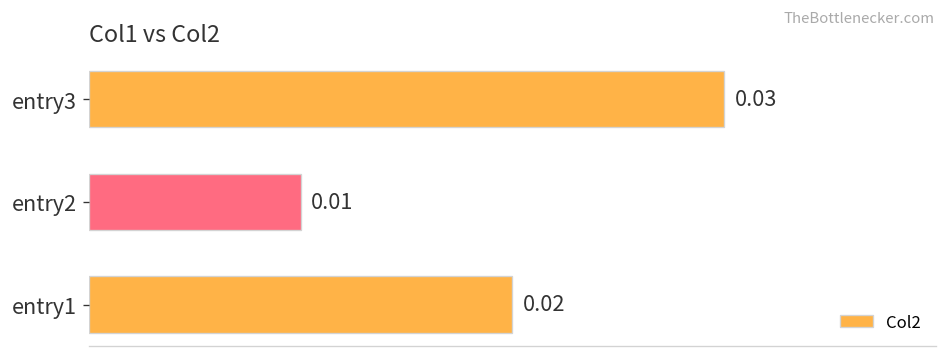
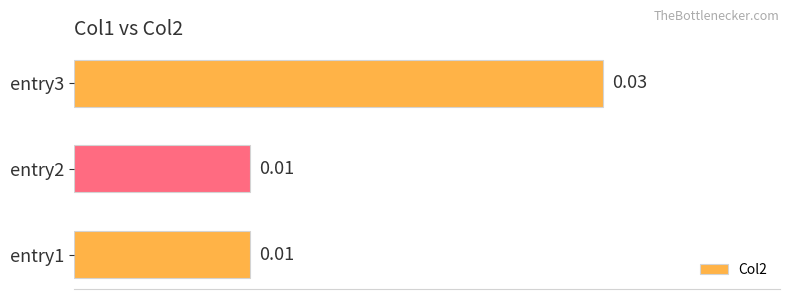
entry1: 0.02 -> 0.01
